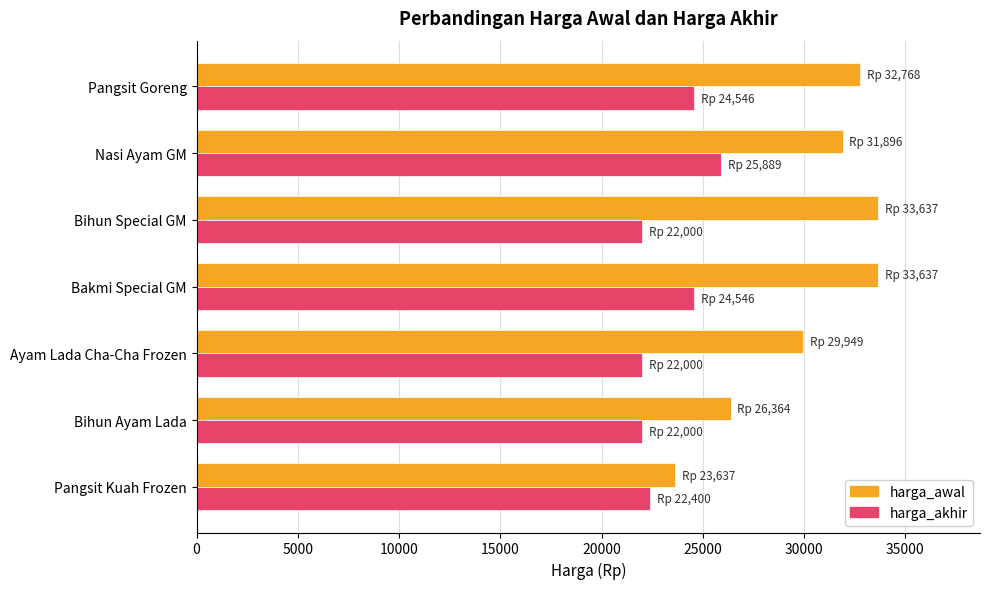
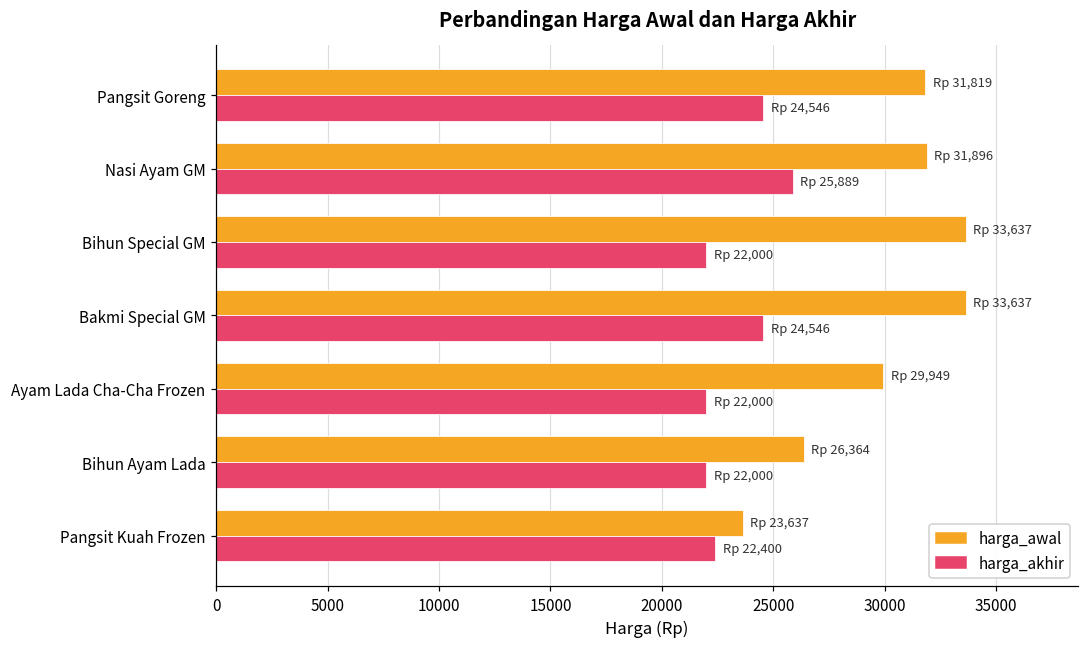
harga_awal, Pangsit Goreng: 32,768 -> 31,819
